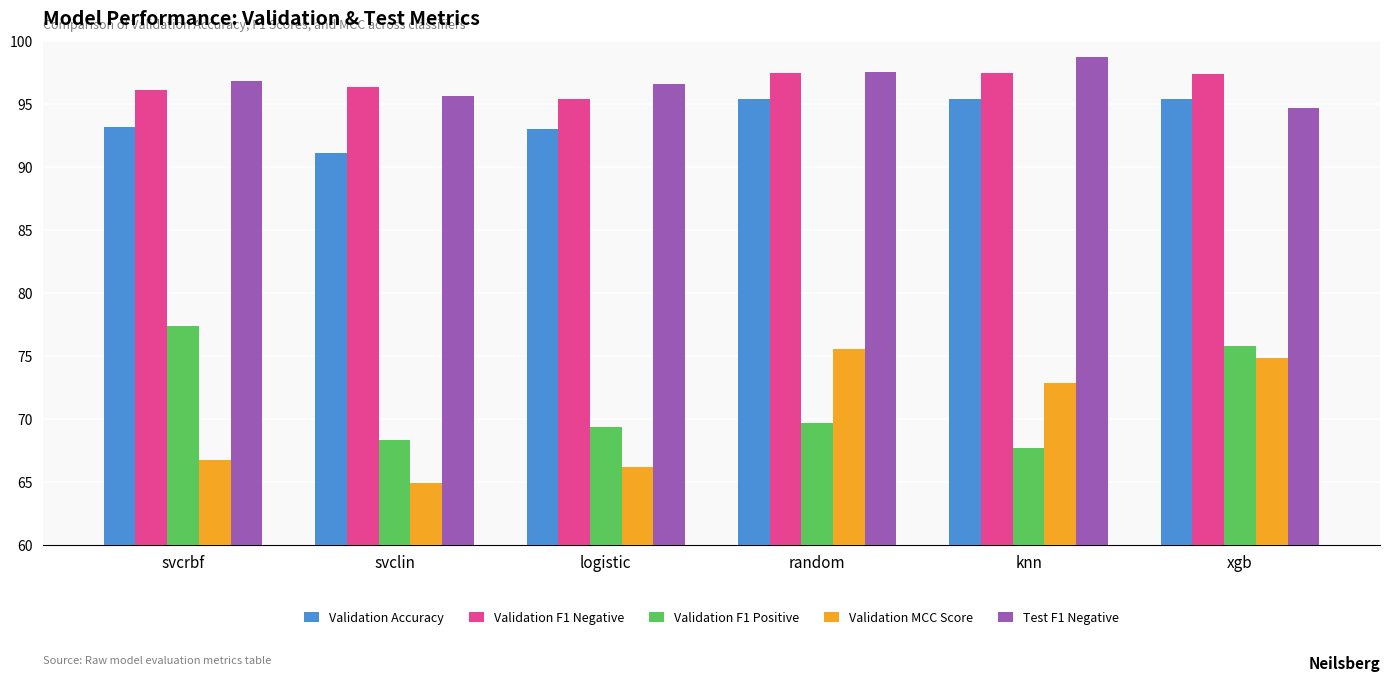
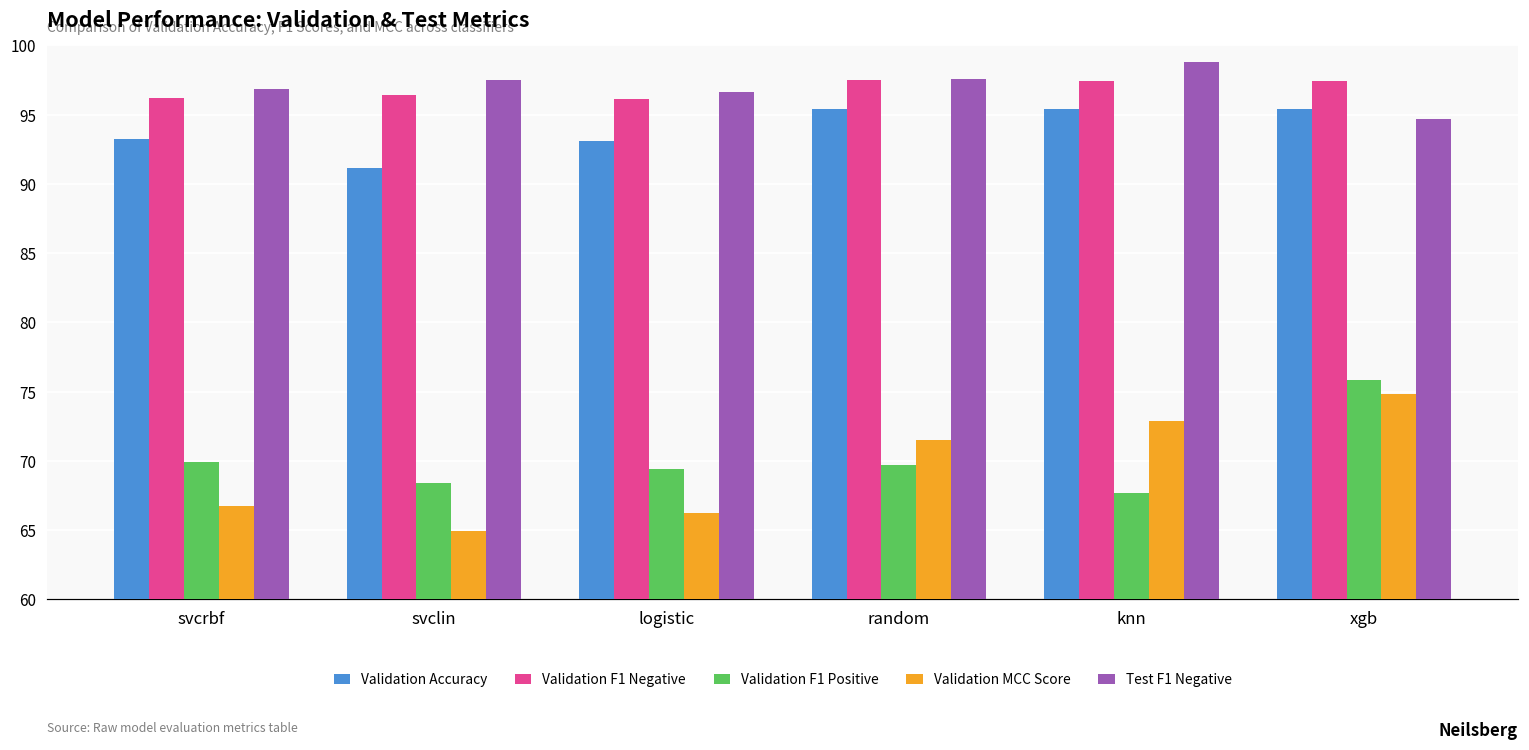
Validation F1 Positive, svcrbf: 77.4 -> 70.0
Test F1 Negative, svclin: 95.7 -> 97.5
Validation F1 Negative, logistic: 95.4 -> 96.1
Validation MCC Score, random: 75.6 -> 71.5
